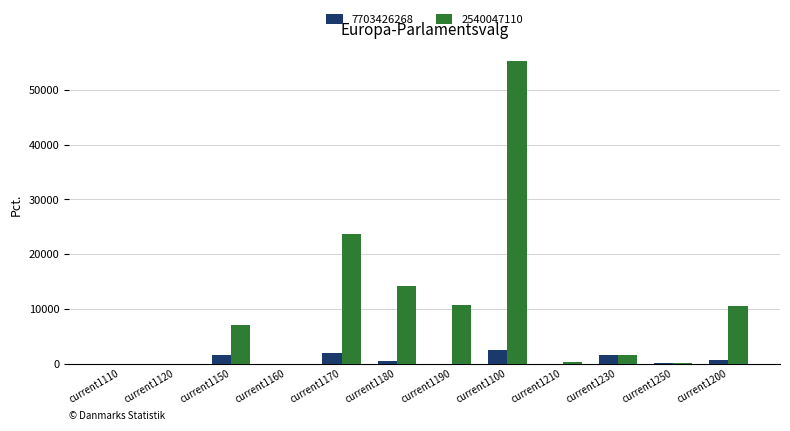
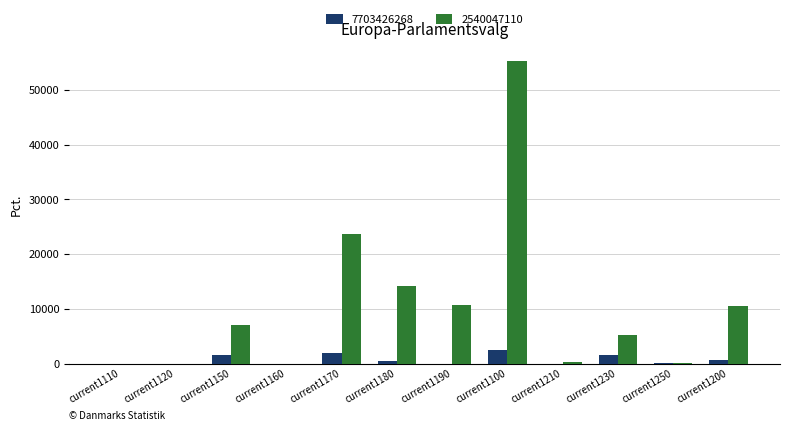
2540047110, current1230: 2000 -> 5000
